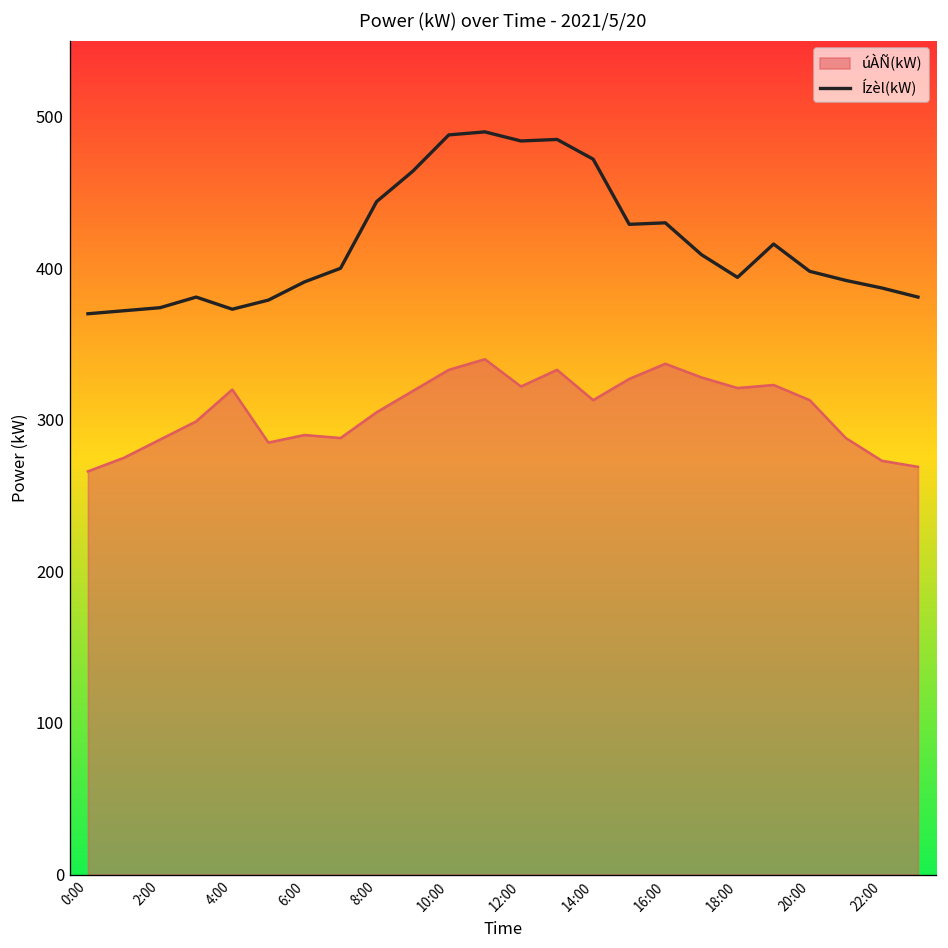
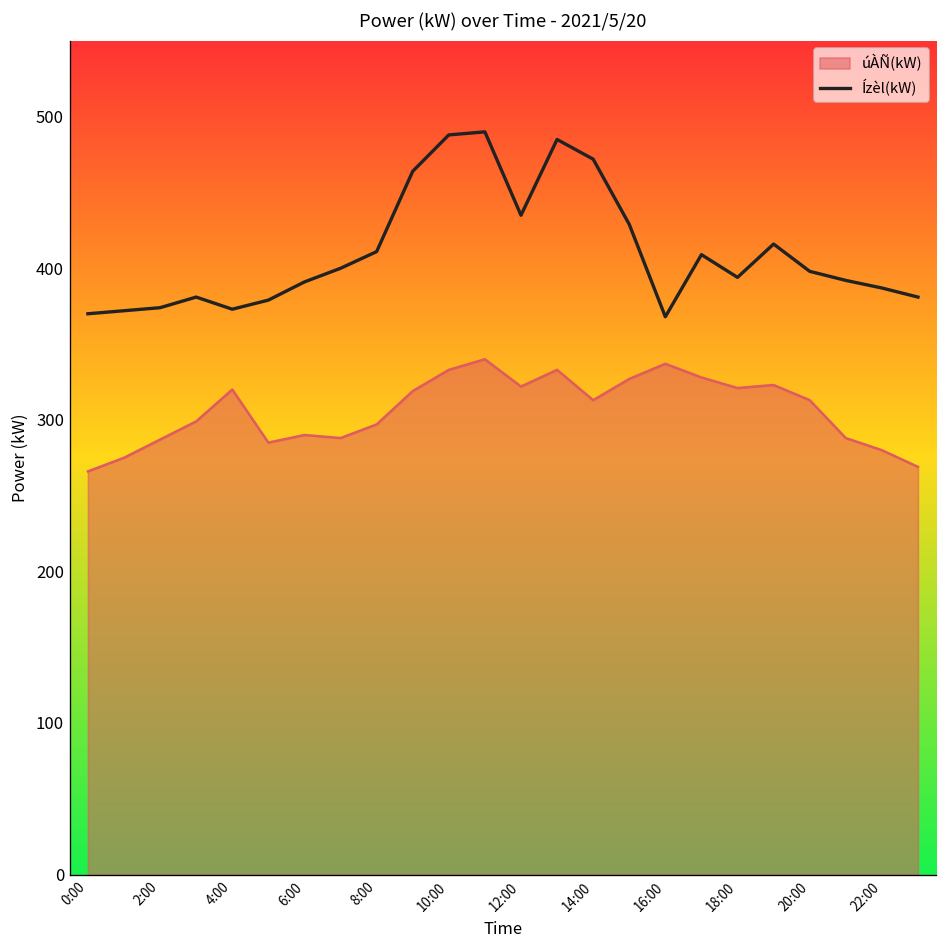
Ízèl(kW), 8:00: 444 -> 411
úÀÑ(kW), 8:00: 305 -> 297
Ízèl(kW), 12:00: 484 -> 435
Ízèl(kW), 16:00: 430 -> 368
úÀÑ(kW), 22:00: 273 -> 280
